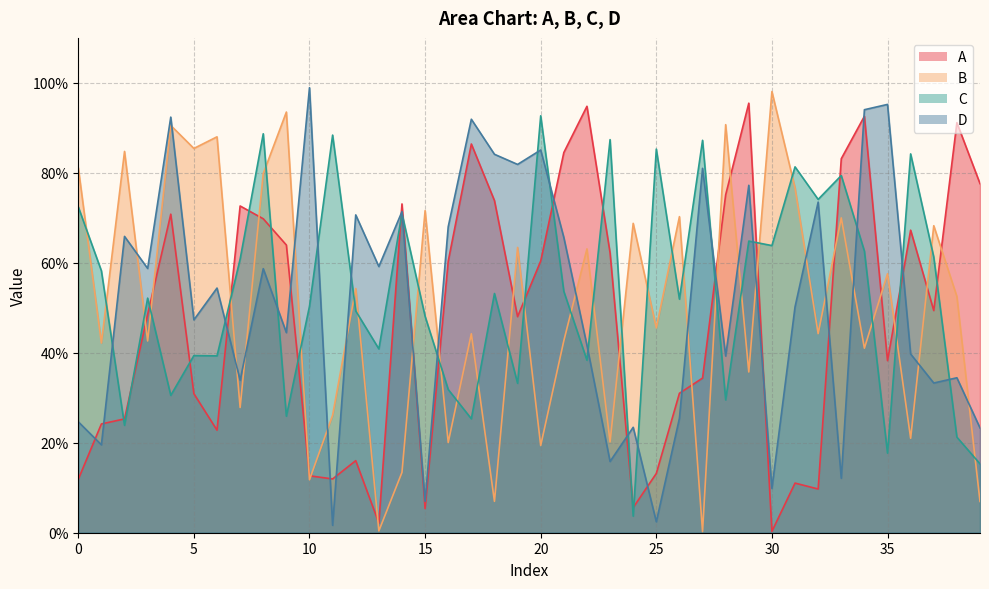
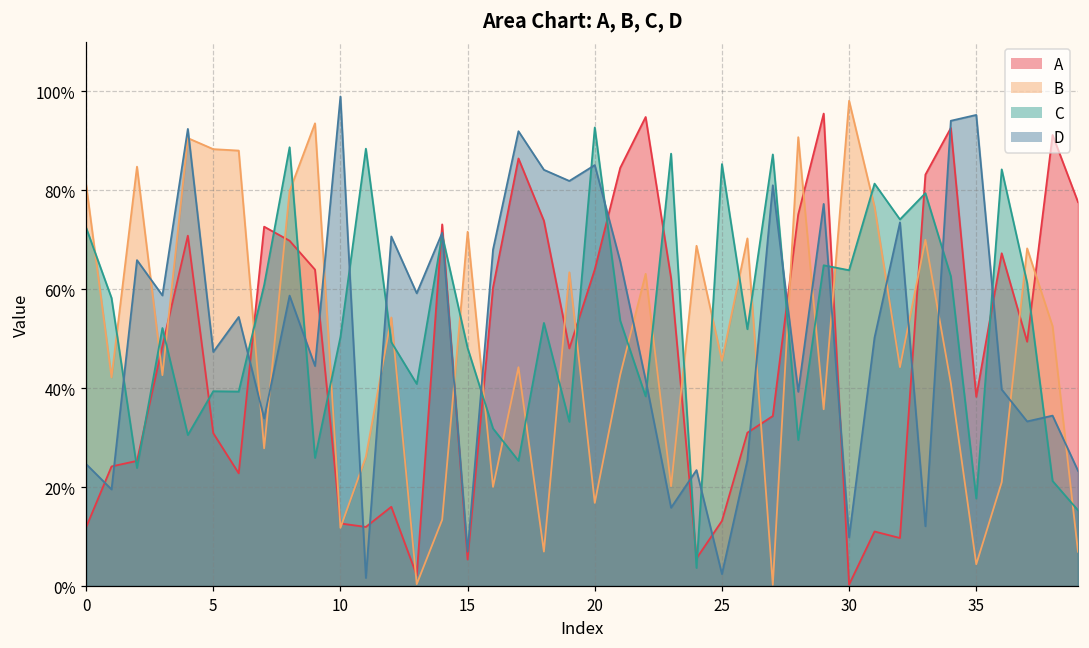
B, 5: 85% -> 88%
A, 20: 60% -> 64%
B, 20: 19% -> 17%
B, 35: 58% -> 4%
